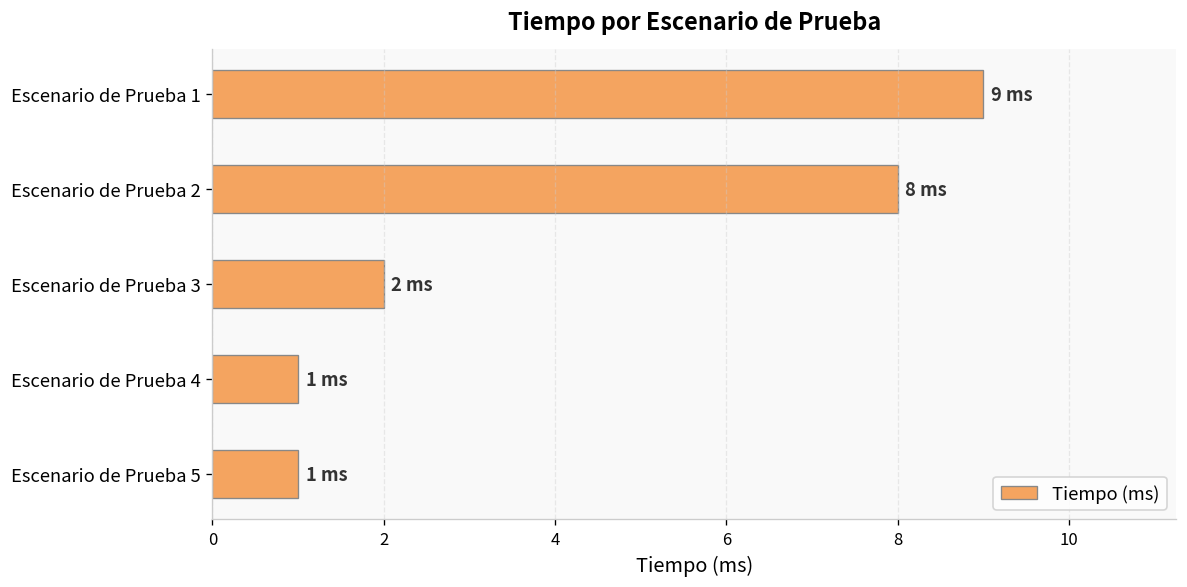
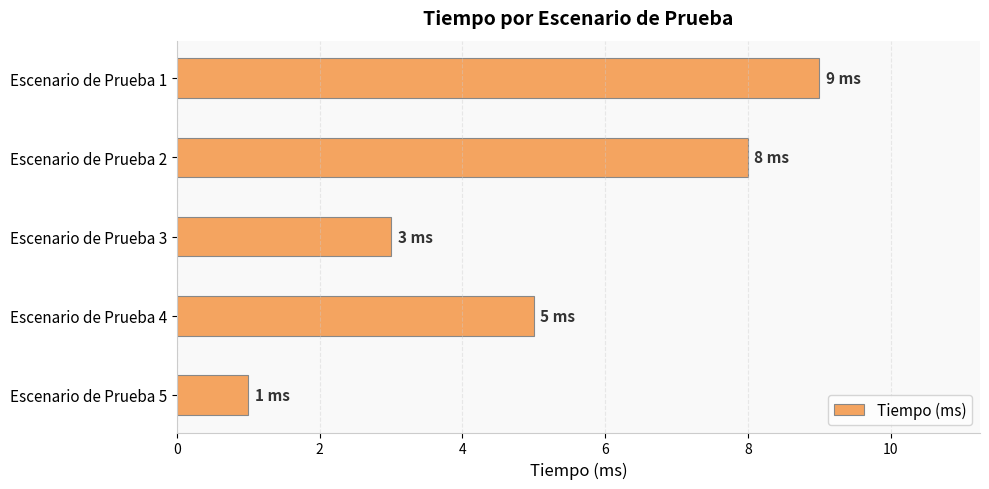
Escenario de Prueba 3: 2 -> 3
Escenario de Prueba 4: 1 -> 5
